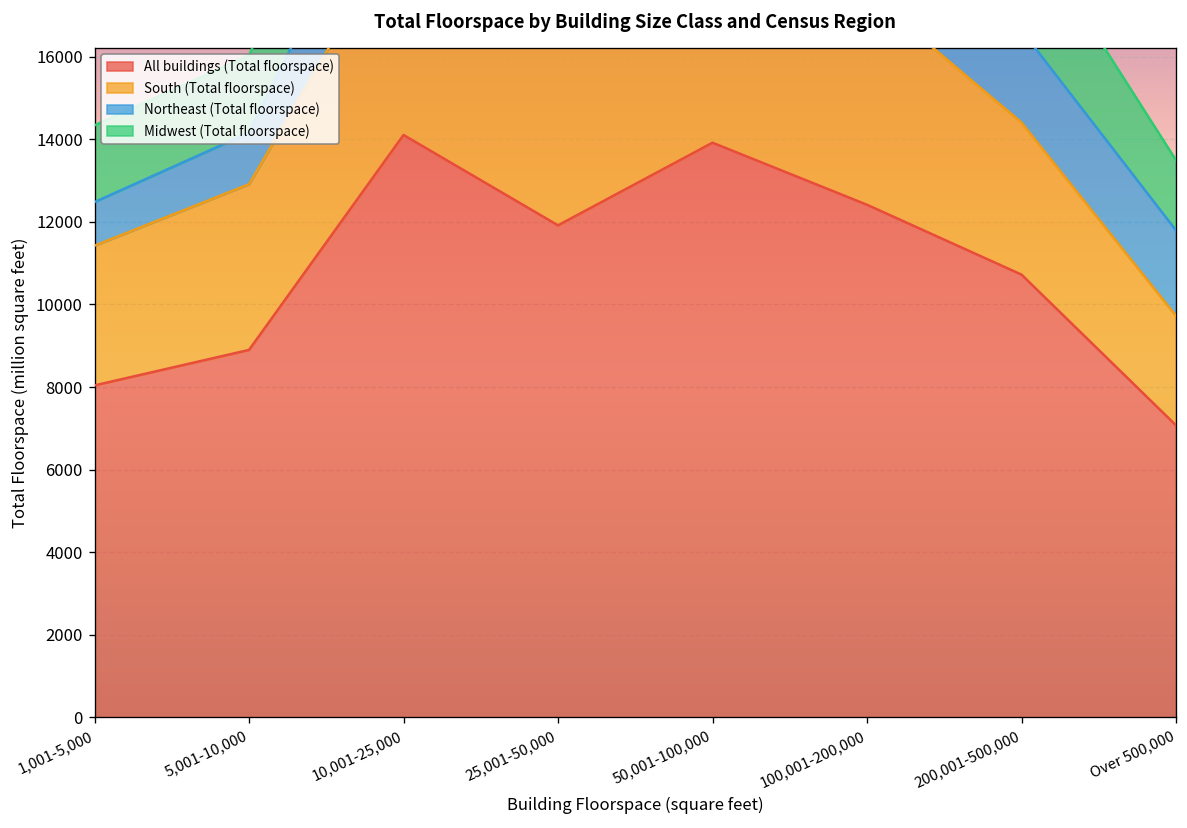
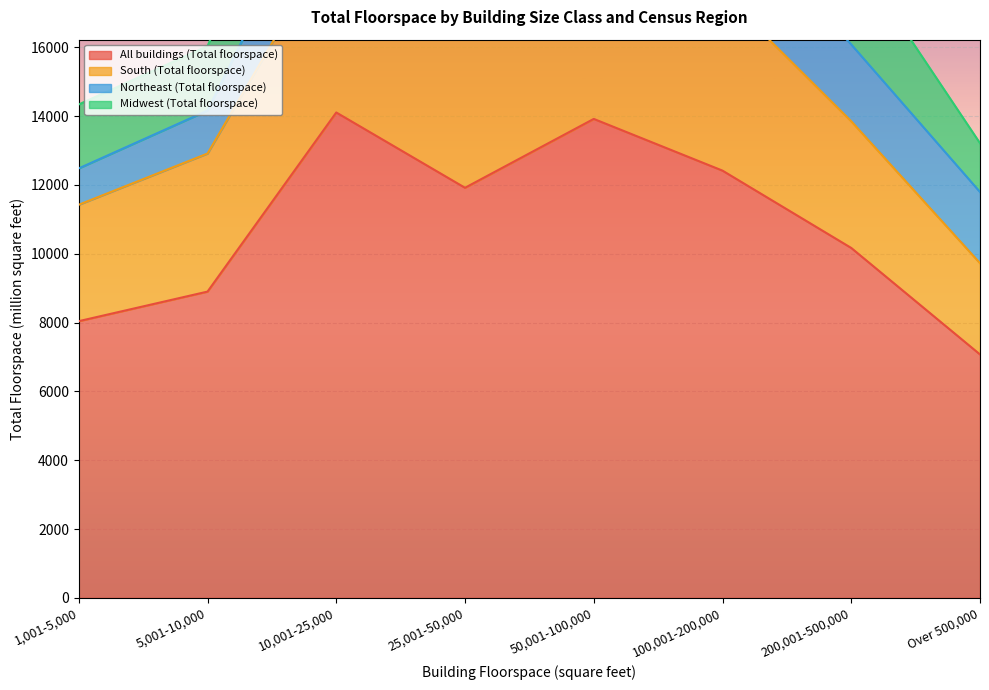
All buildings (Total floorspace), 200,001-500,000: 10700 -> 10200
Midwest (Total floorspace), Over 500,000: 1700 -> 1400
